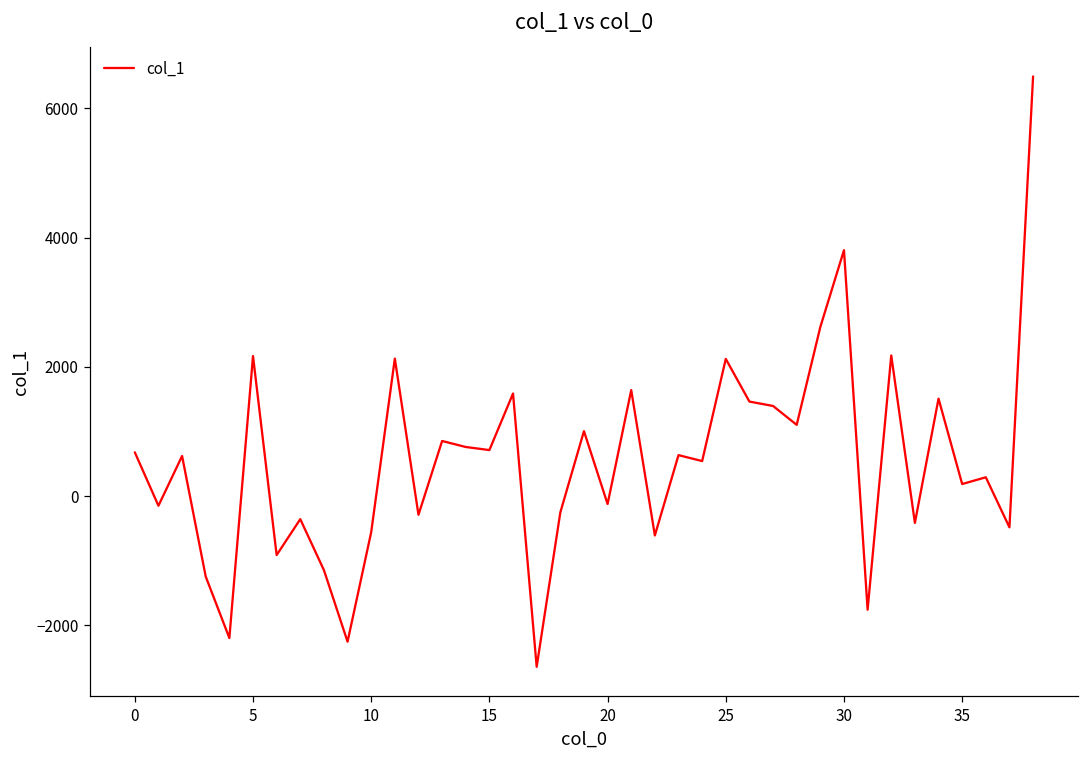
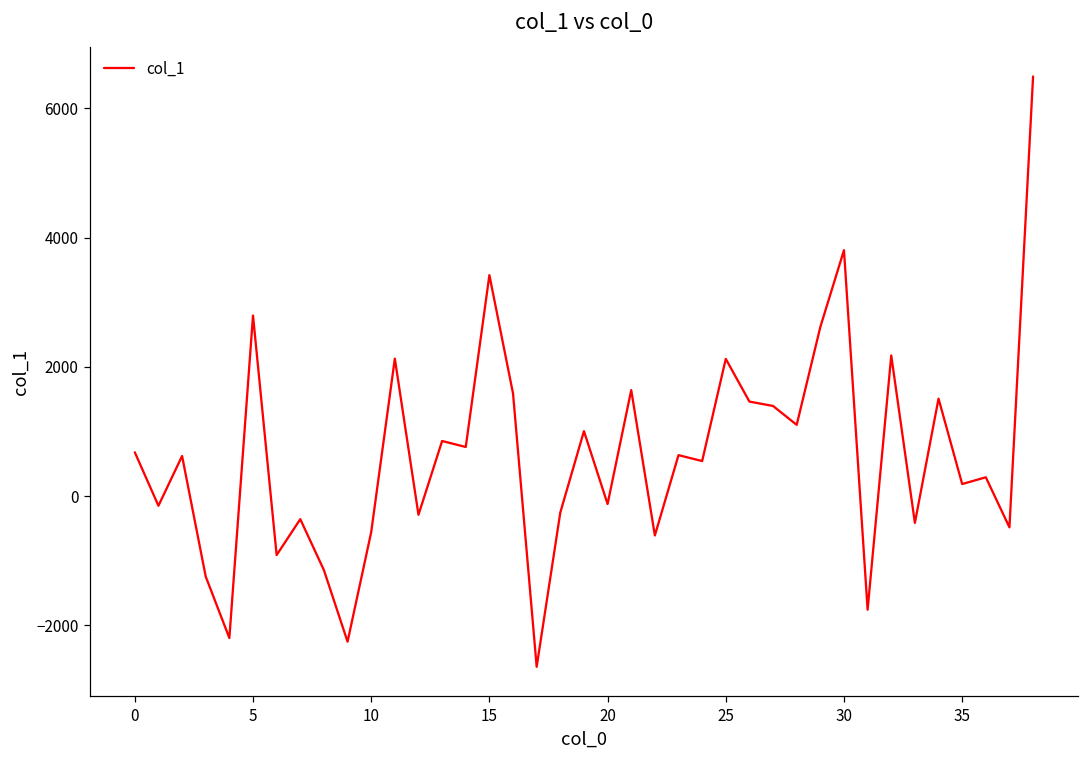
5: 2200 -> 2800
15: 700 -> 3400
